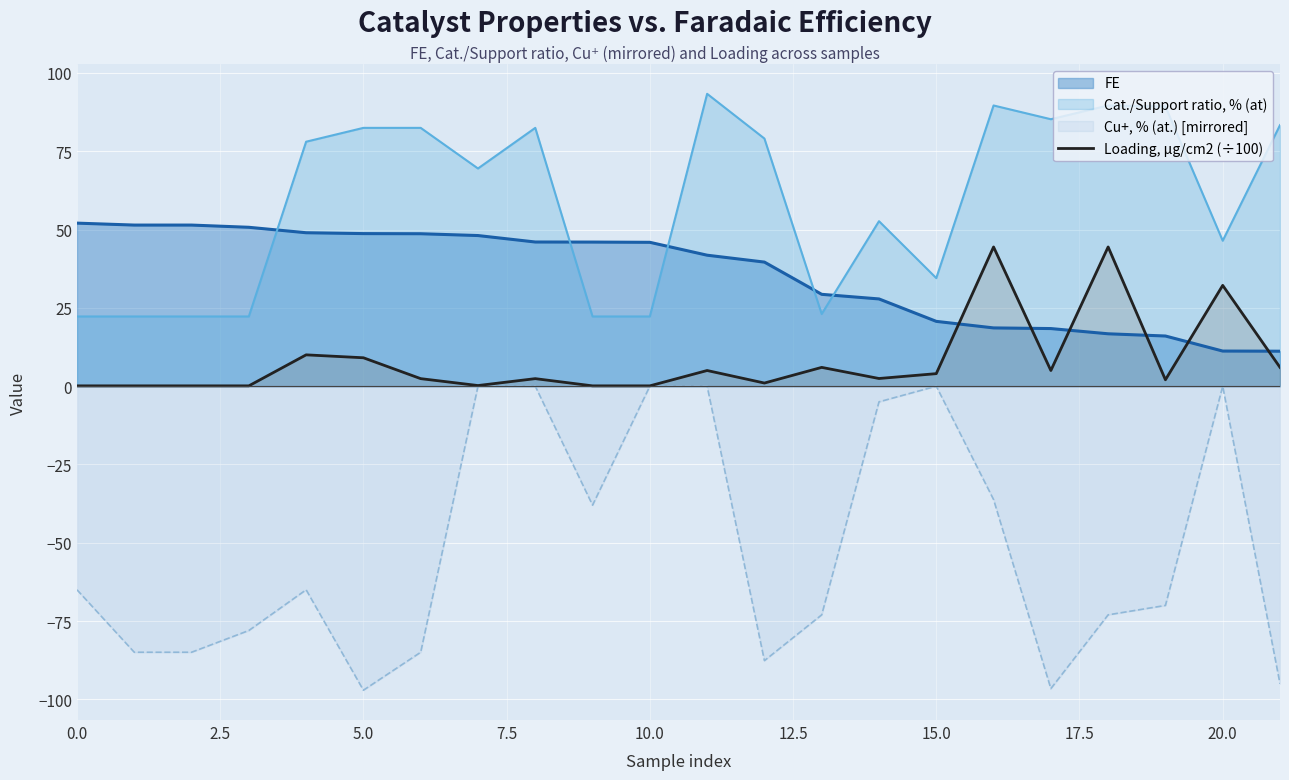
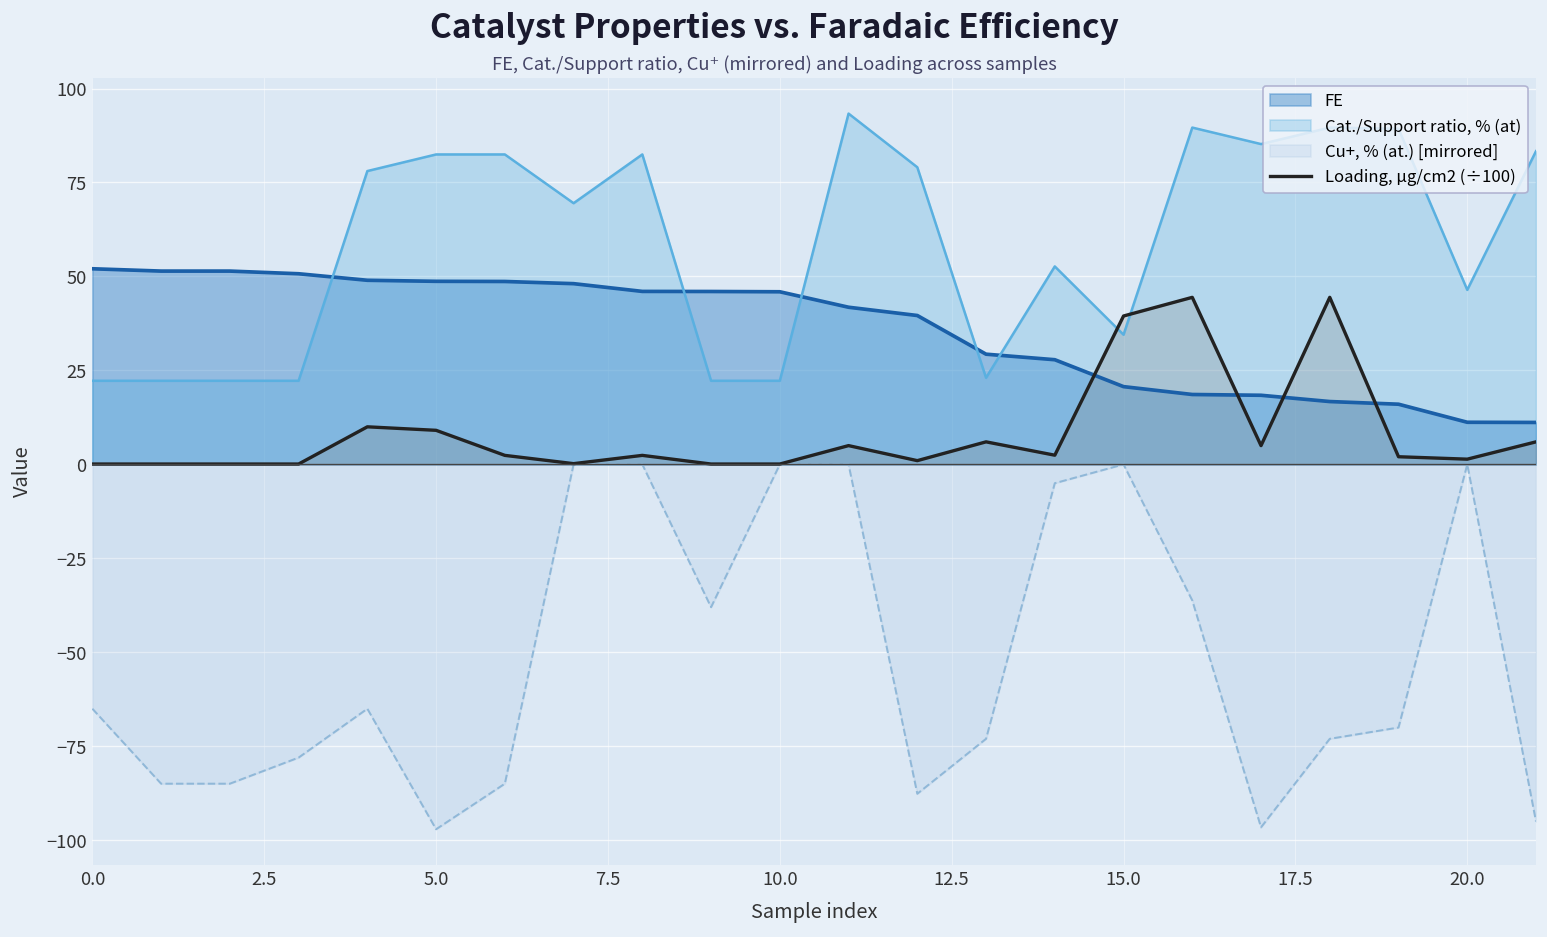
Loading, μg/cm2 (÷100), 15.0: 4 -> 39
Loading, μg/cm2 (÷100), 20.0: 32 -> 1
